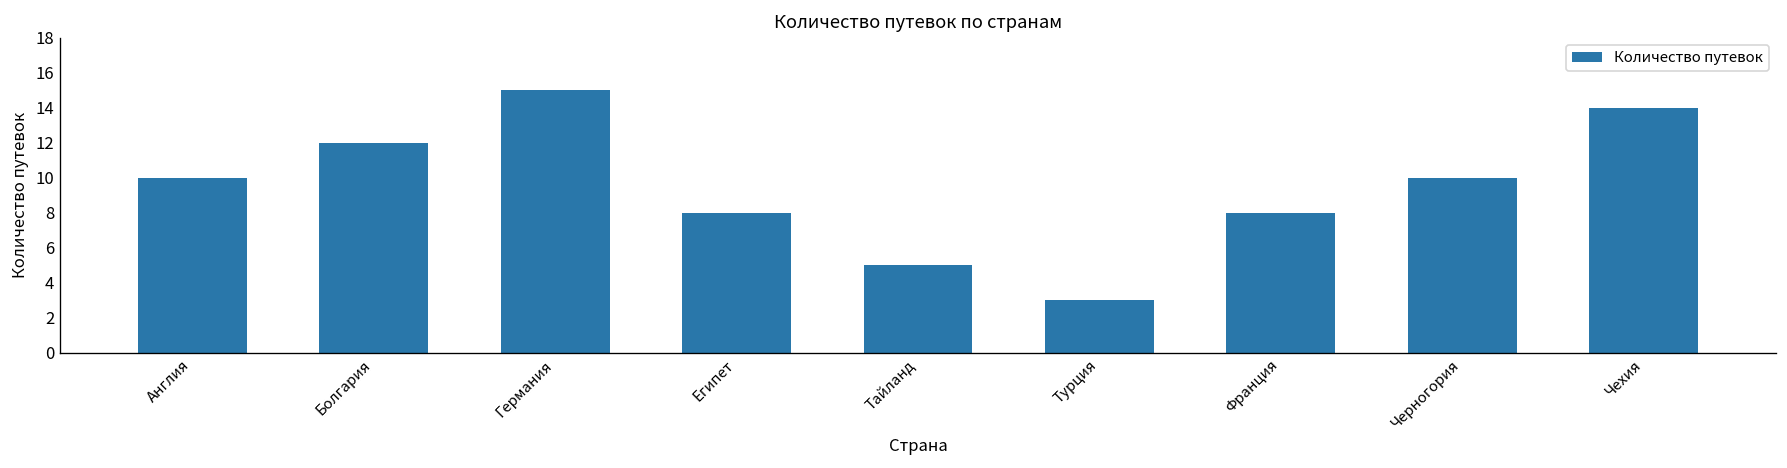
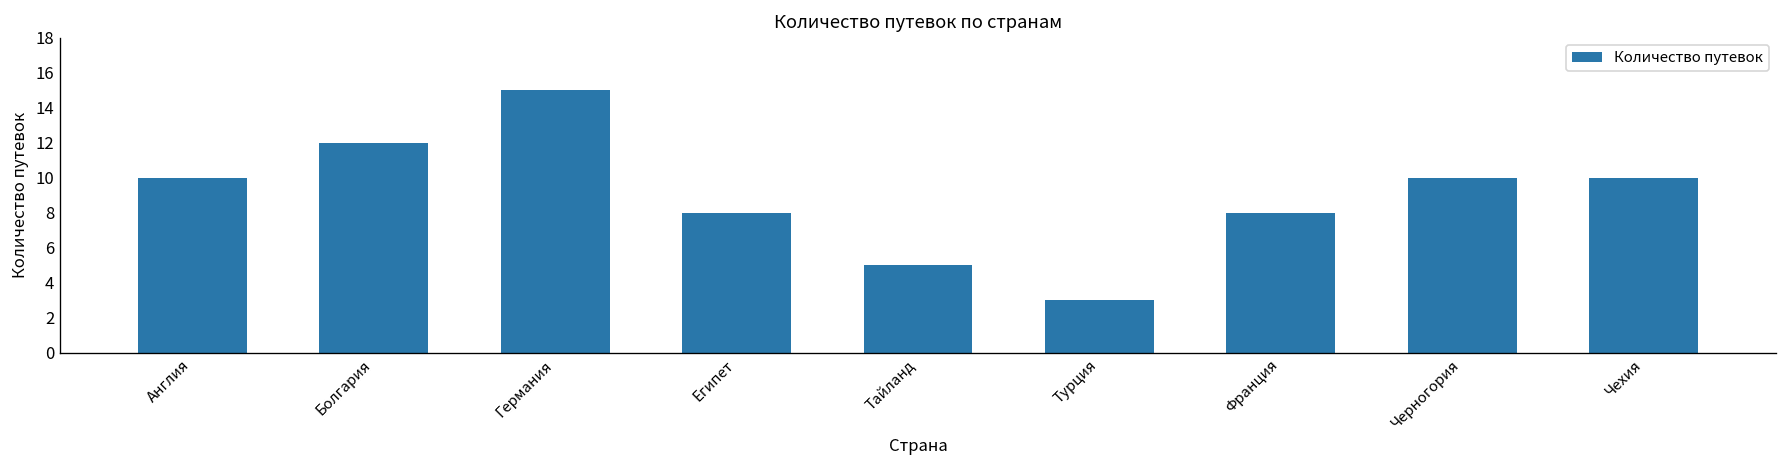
Чехия: 14 -> 10
